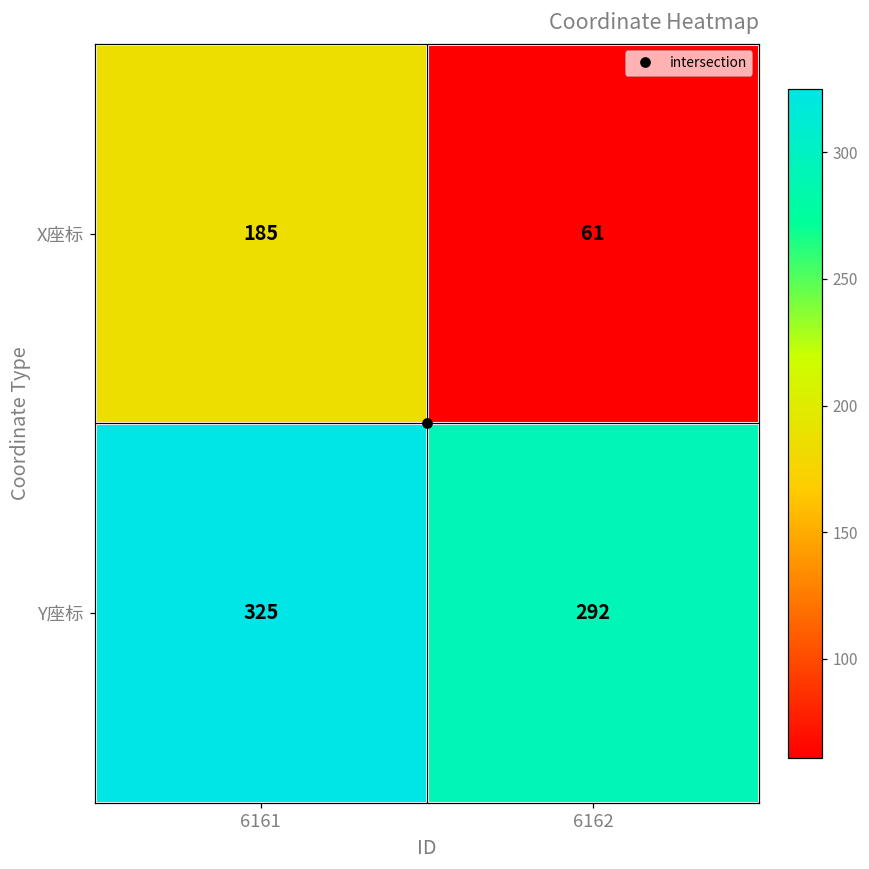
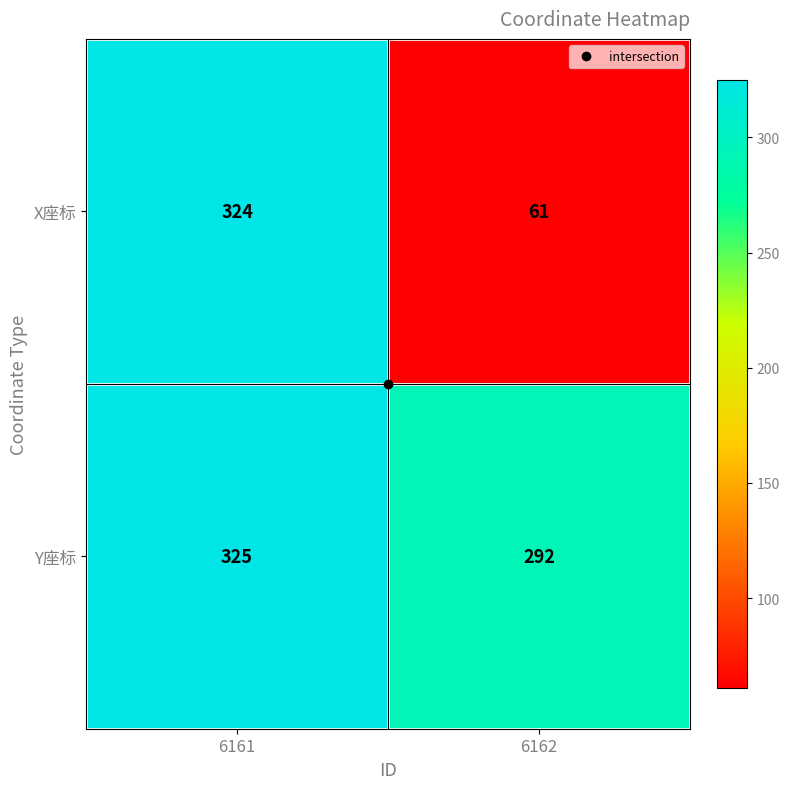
X座标, 6161: 185 -> 324
